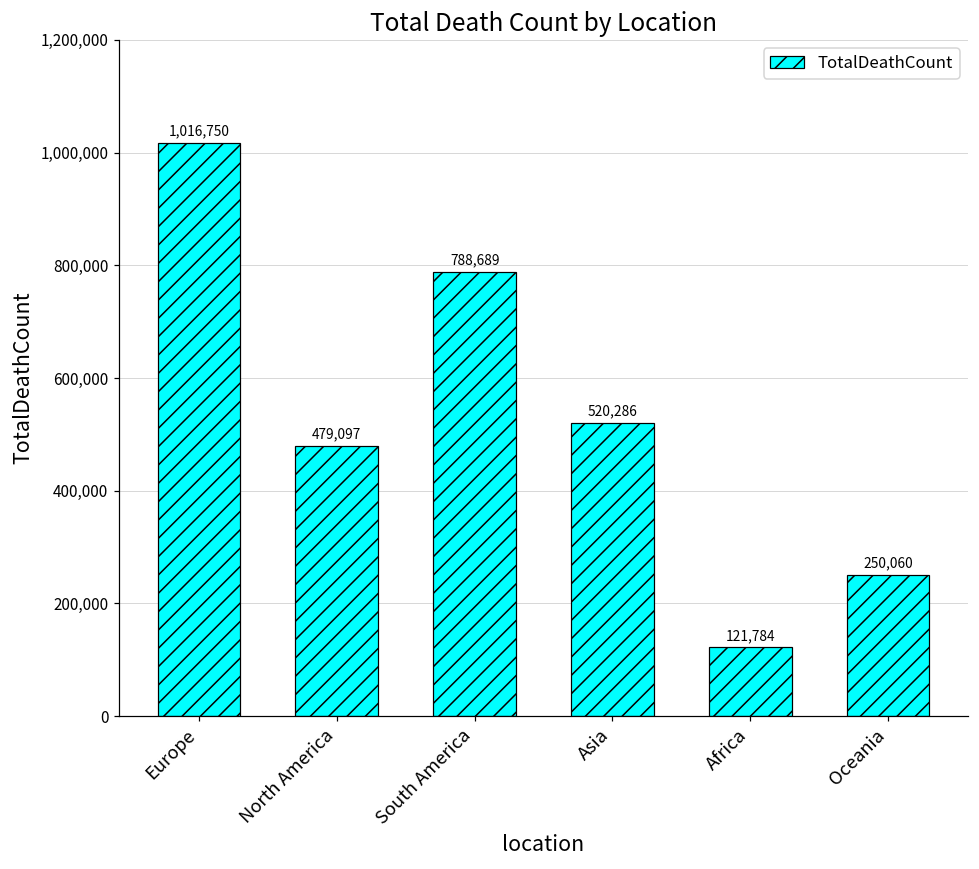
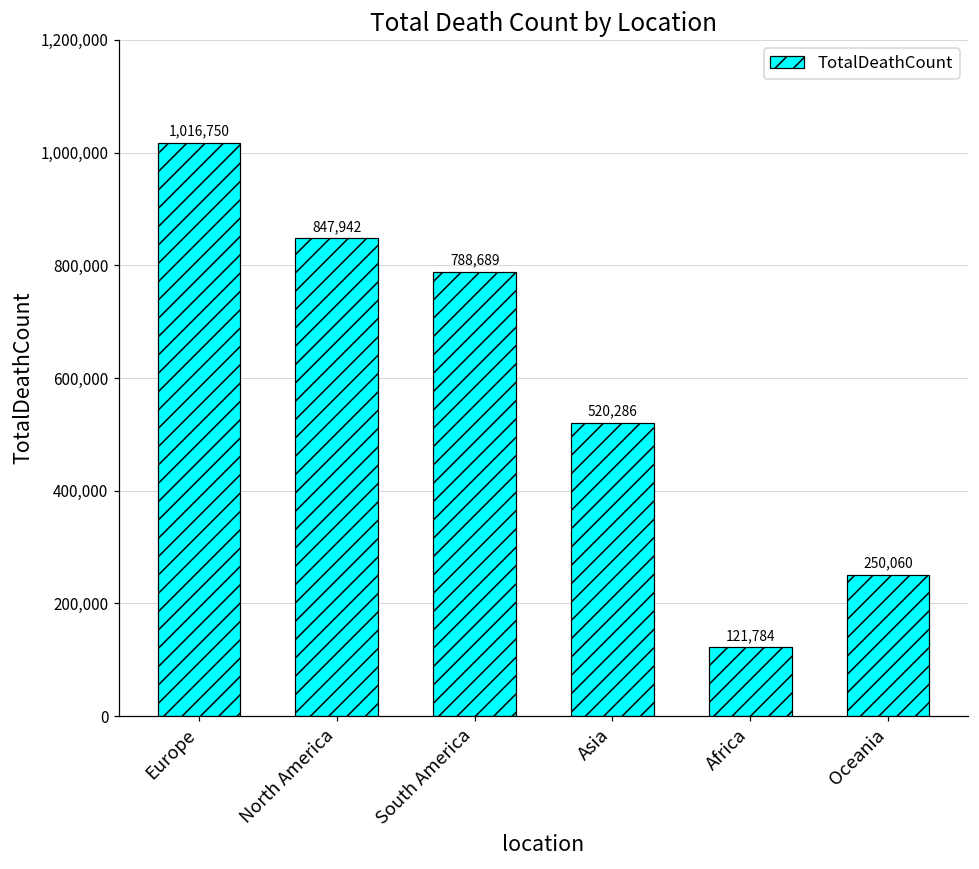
North America: 479,097 -> 847,942
